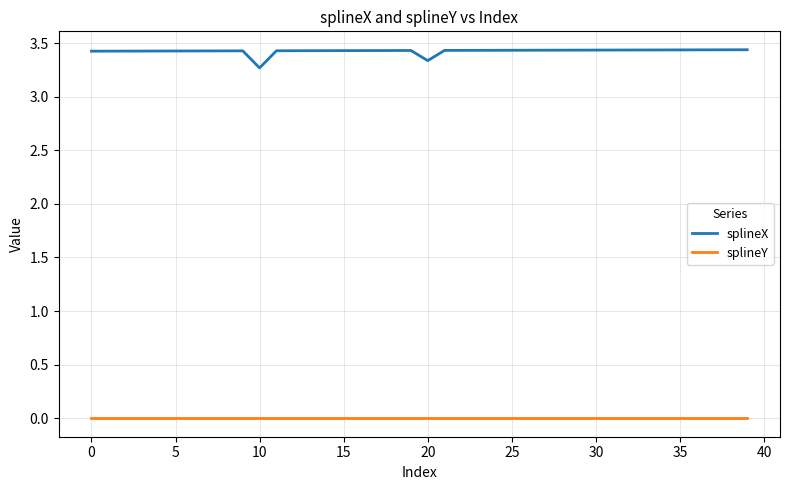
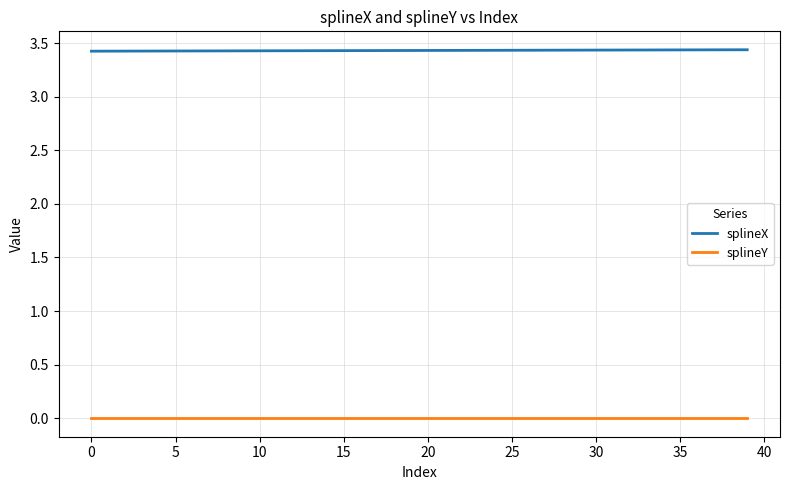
splineX, 10: 3.27 -> 3.43
splineX, 20: 3.34 -> 3.43
